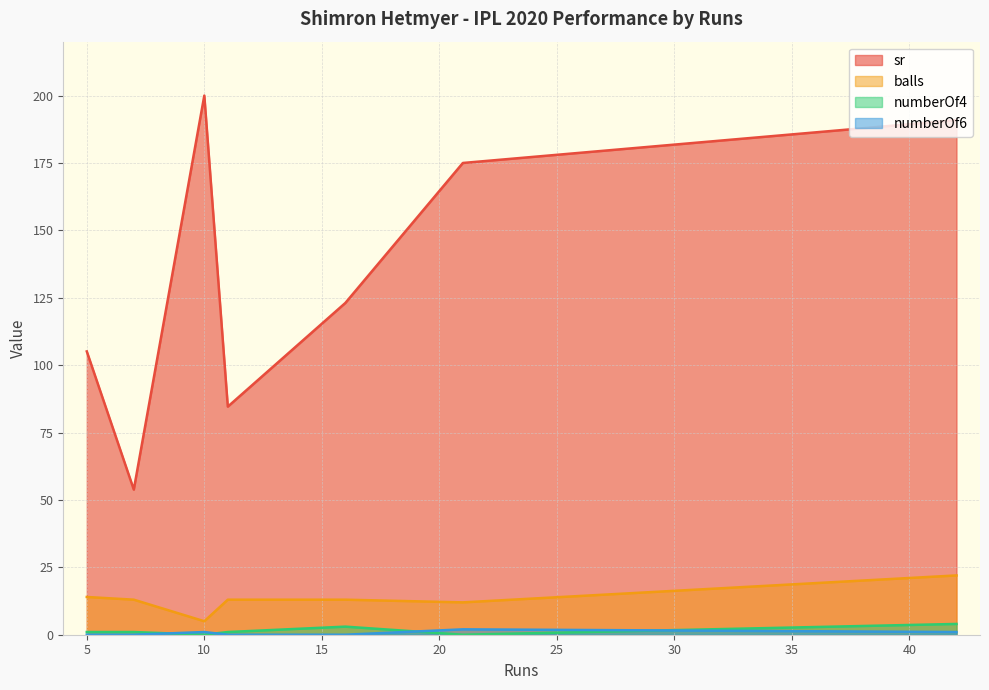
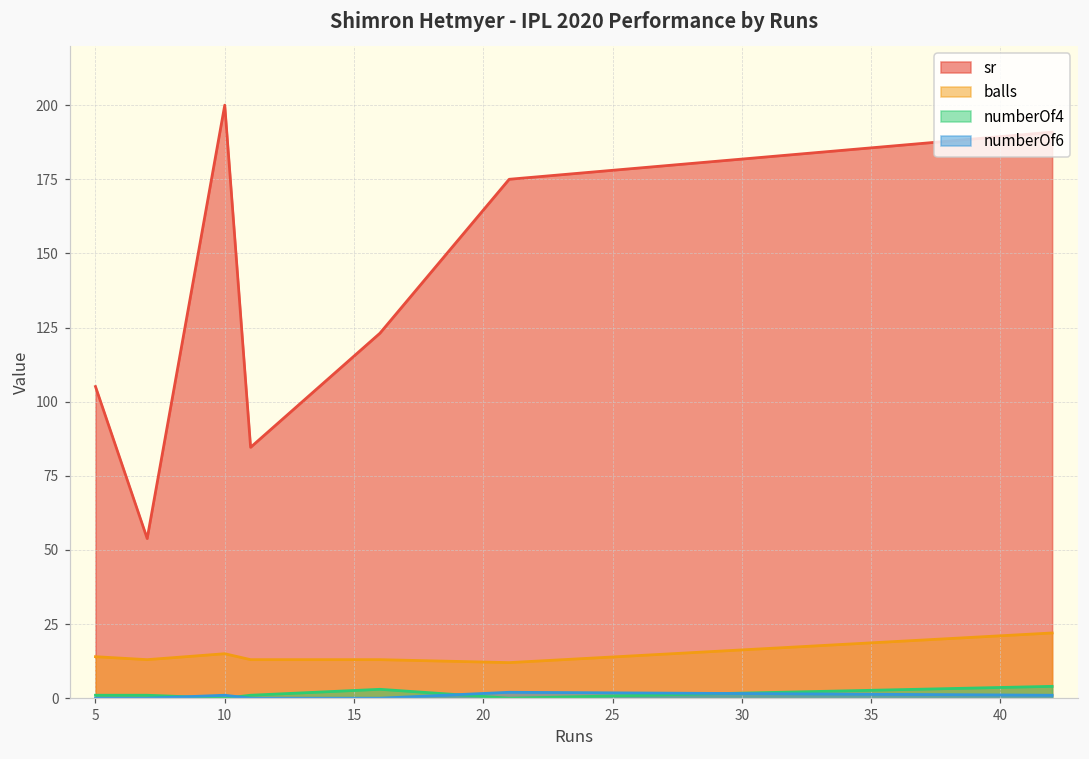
balls, 10: 5 -> 15
